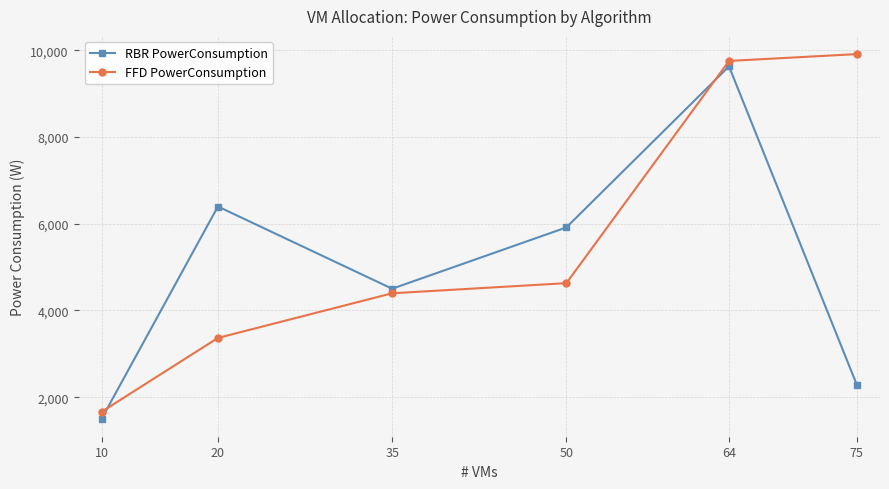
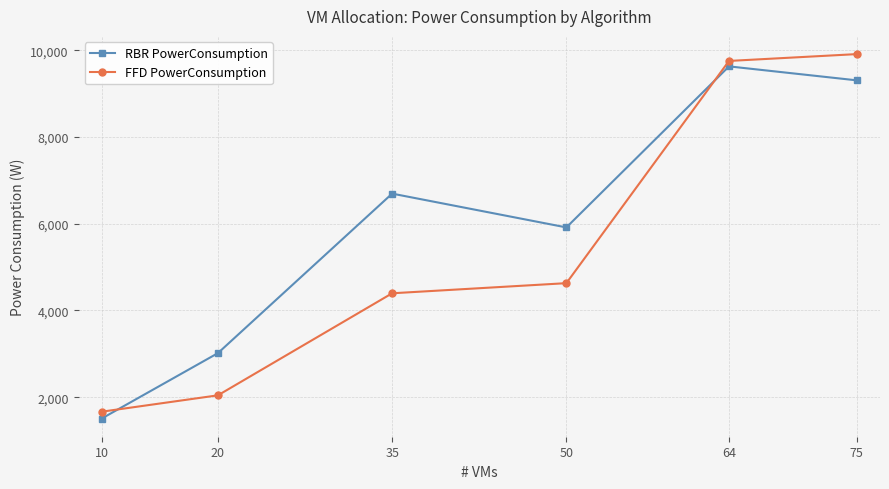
RBR PowerConsumption, 20: 6,400 -> 3,000
FFD PowerConsumption, 20: 3,400 -> 2,000
RBR PowerConsumption, 35: 4,500 -> 6,700
RBR PowerConsumption, 75: 2,300 -> 9,300
